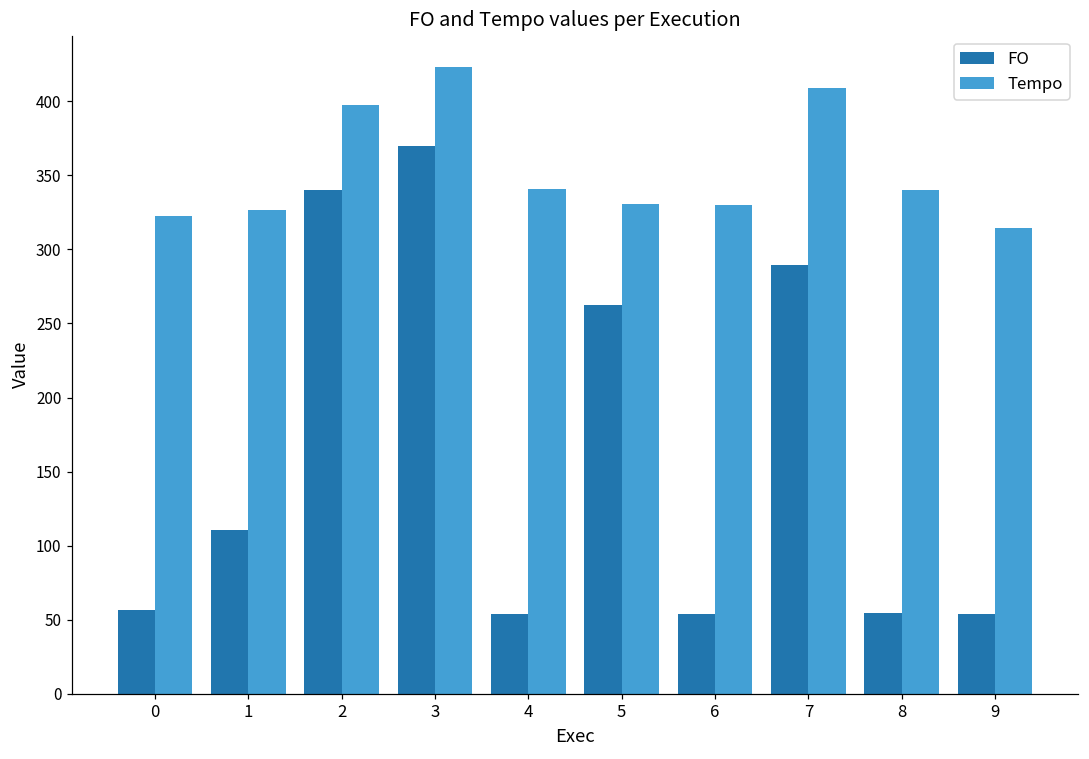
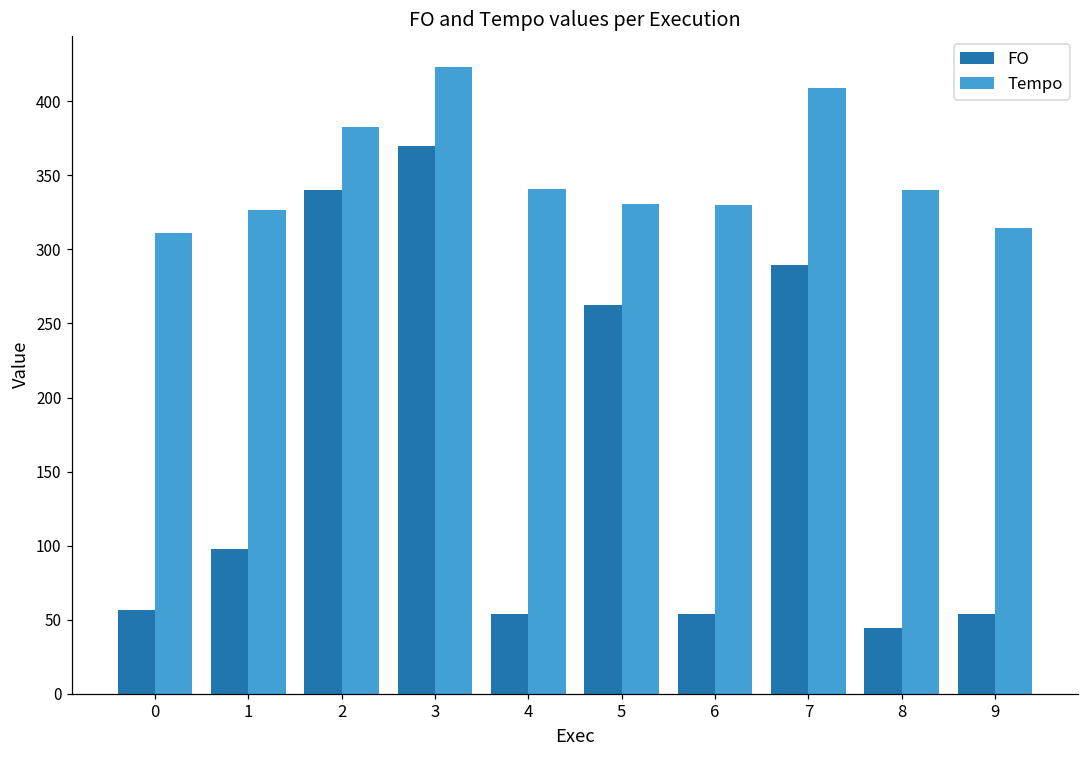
Tempo, 0: 323 -> 311
FO, 1: 111 -> 98
Tempo, 2: 398 -> 383
FO, 8: 54 -> 45
